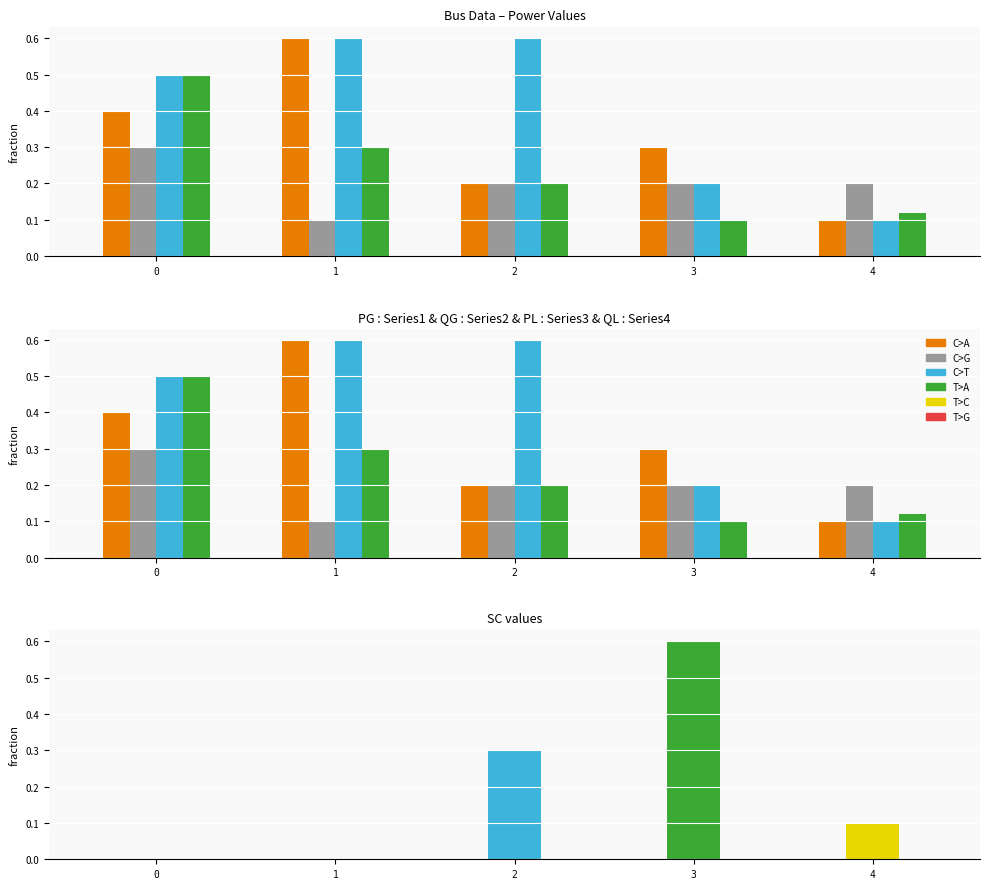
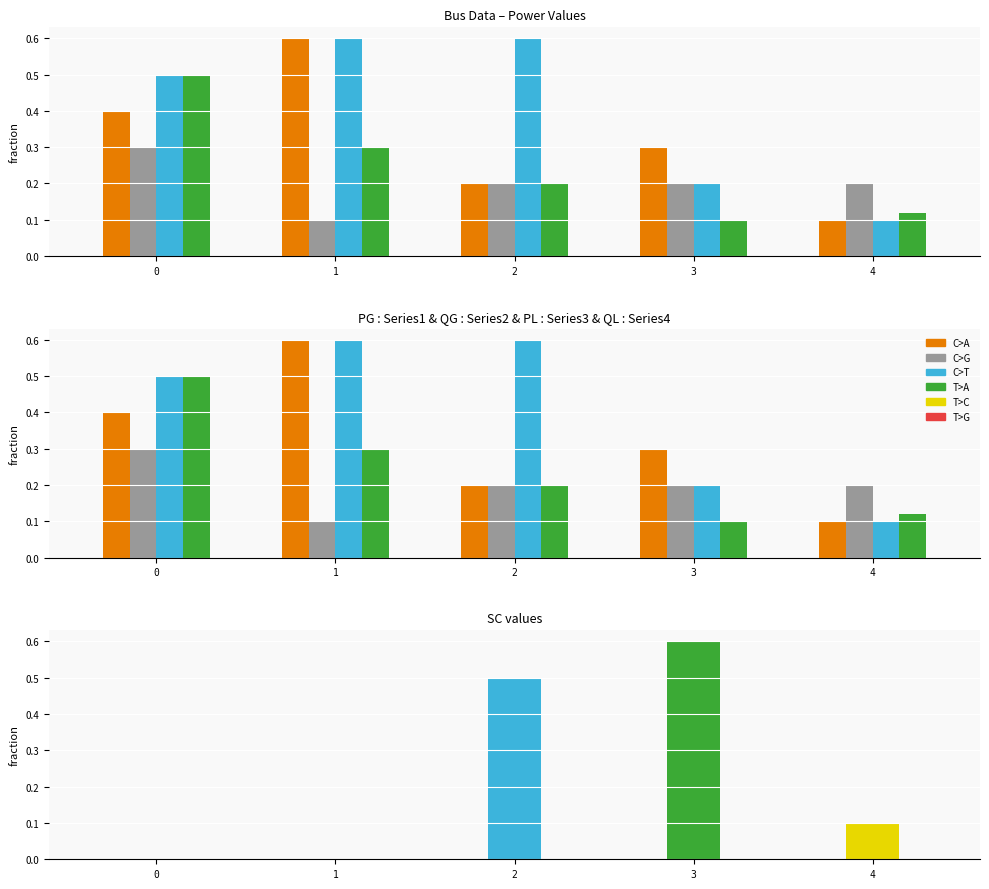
SC values, 2: 0.3 -> 0.5
